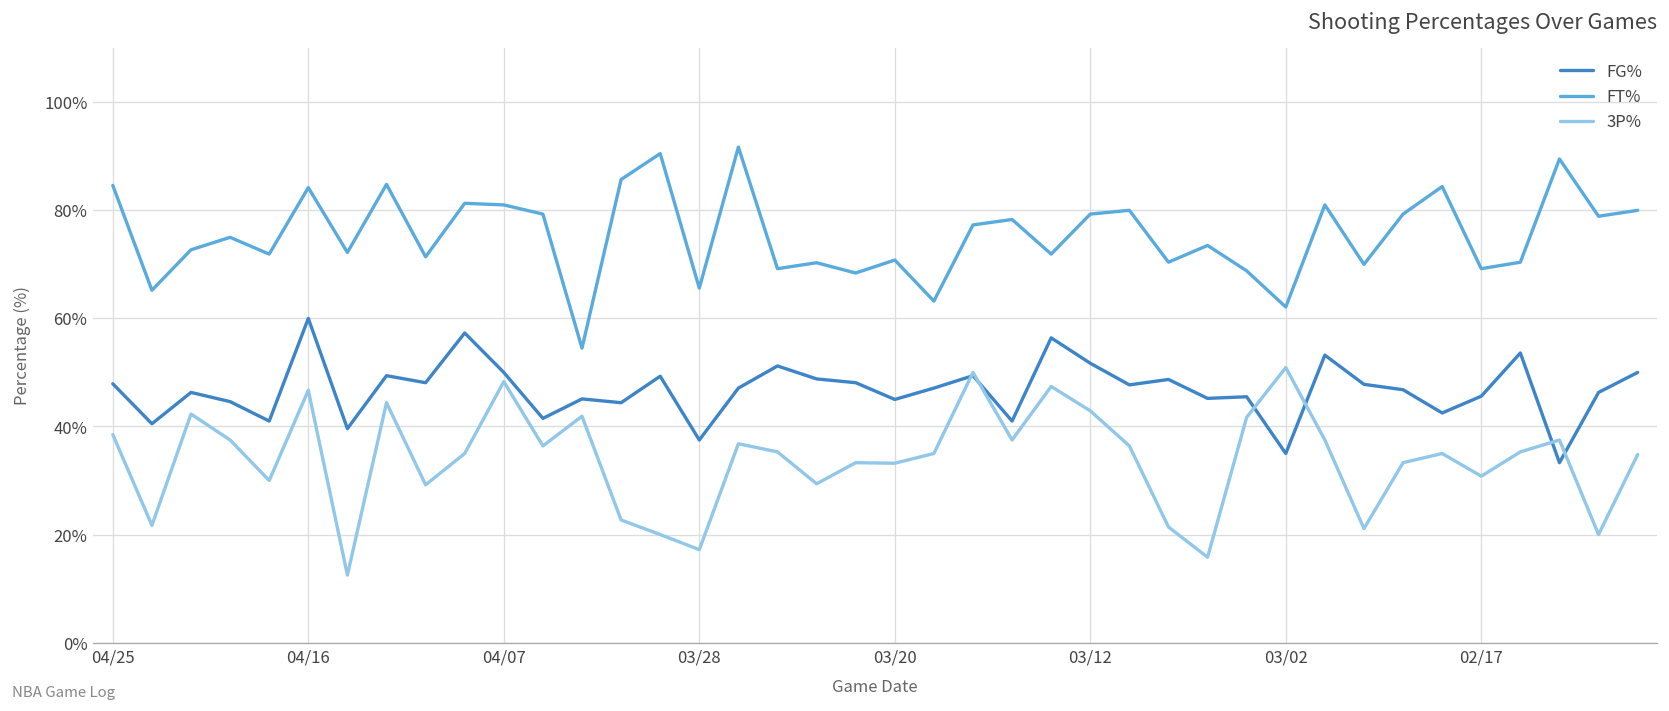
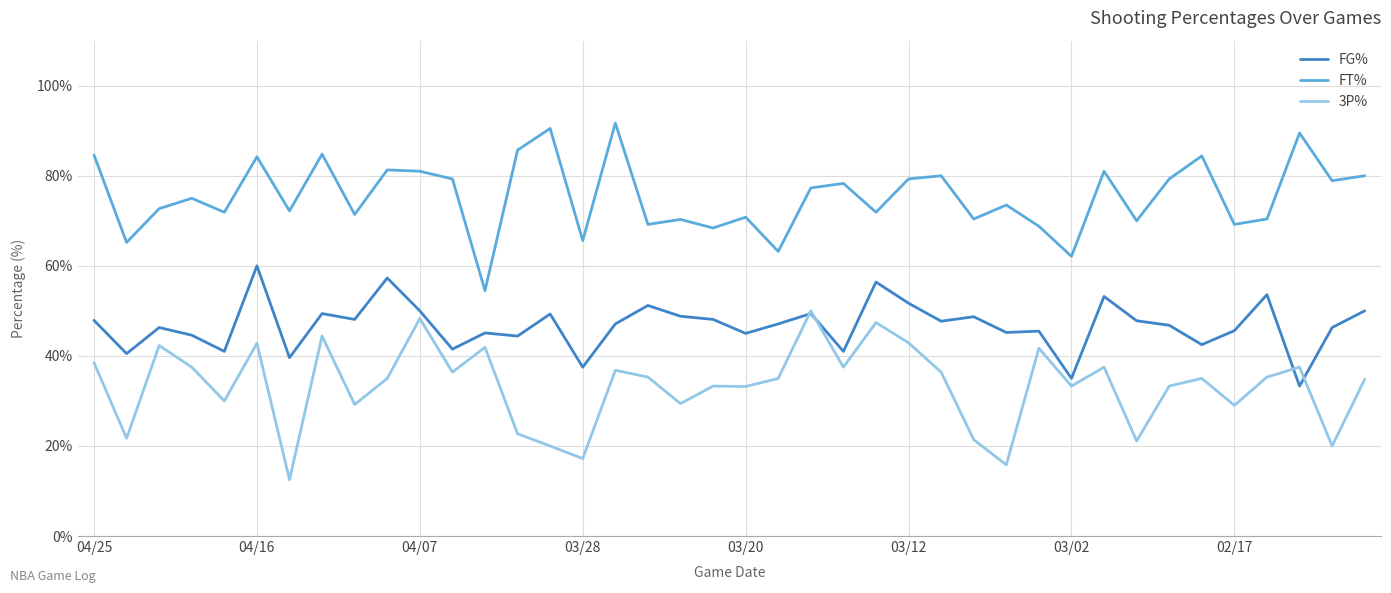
3P%, 04/16: 47% -> 43%
3P%, 03/02: 51% -> 33%
3P%, 02/17: 31% -> 29%
